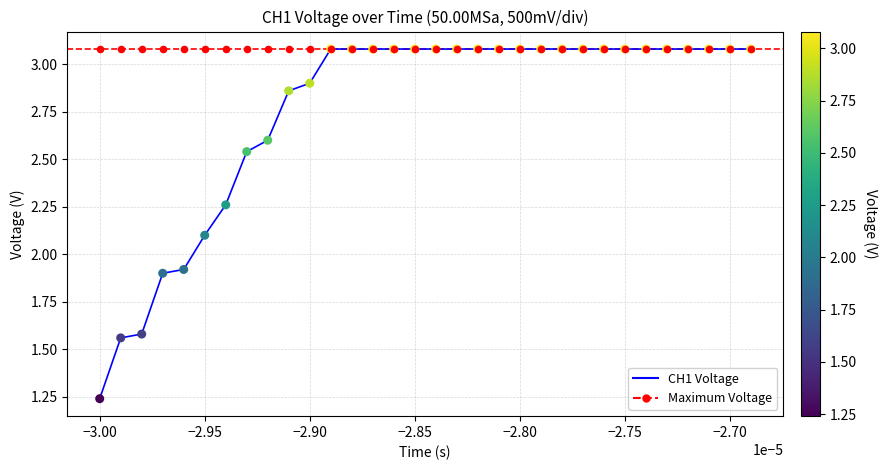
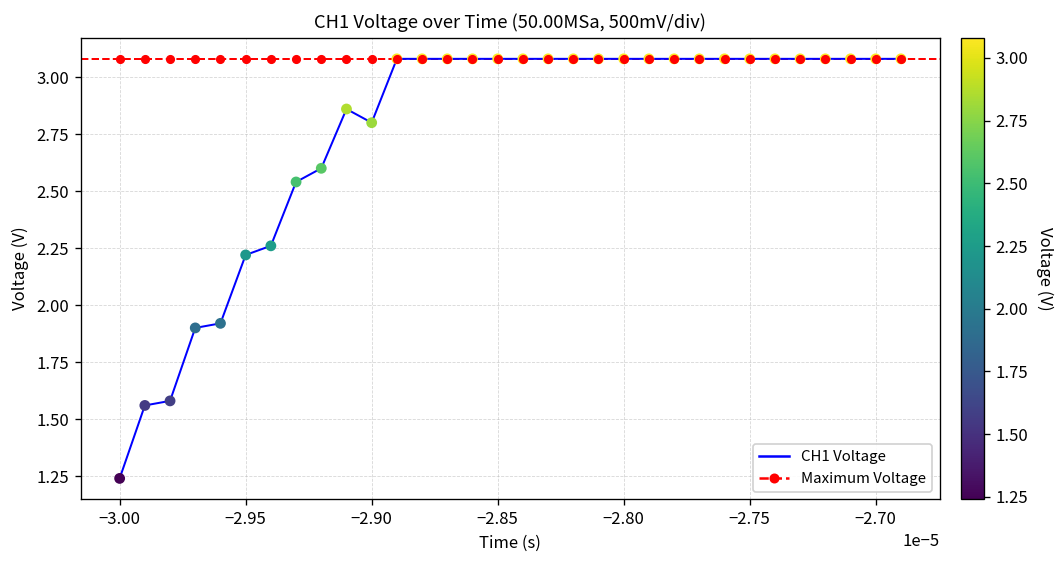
CH1 Voltage, −2.95: 2.10 -> 2.22
CH1 Voltage, −2.90: 2.9 -> 2.8
